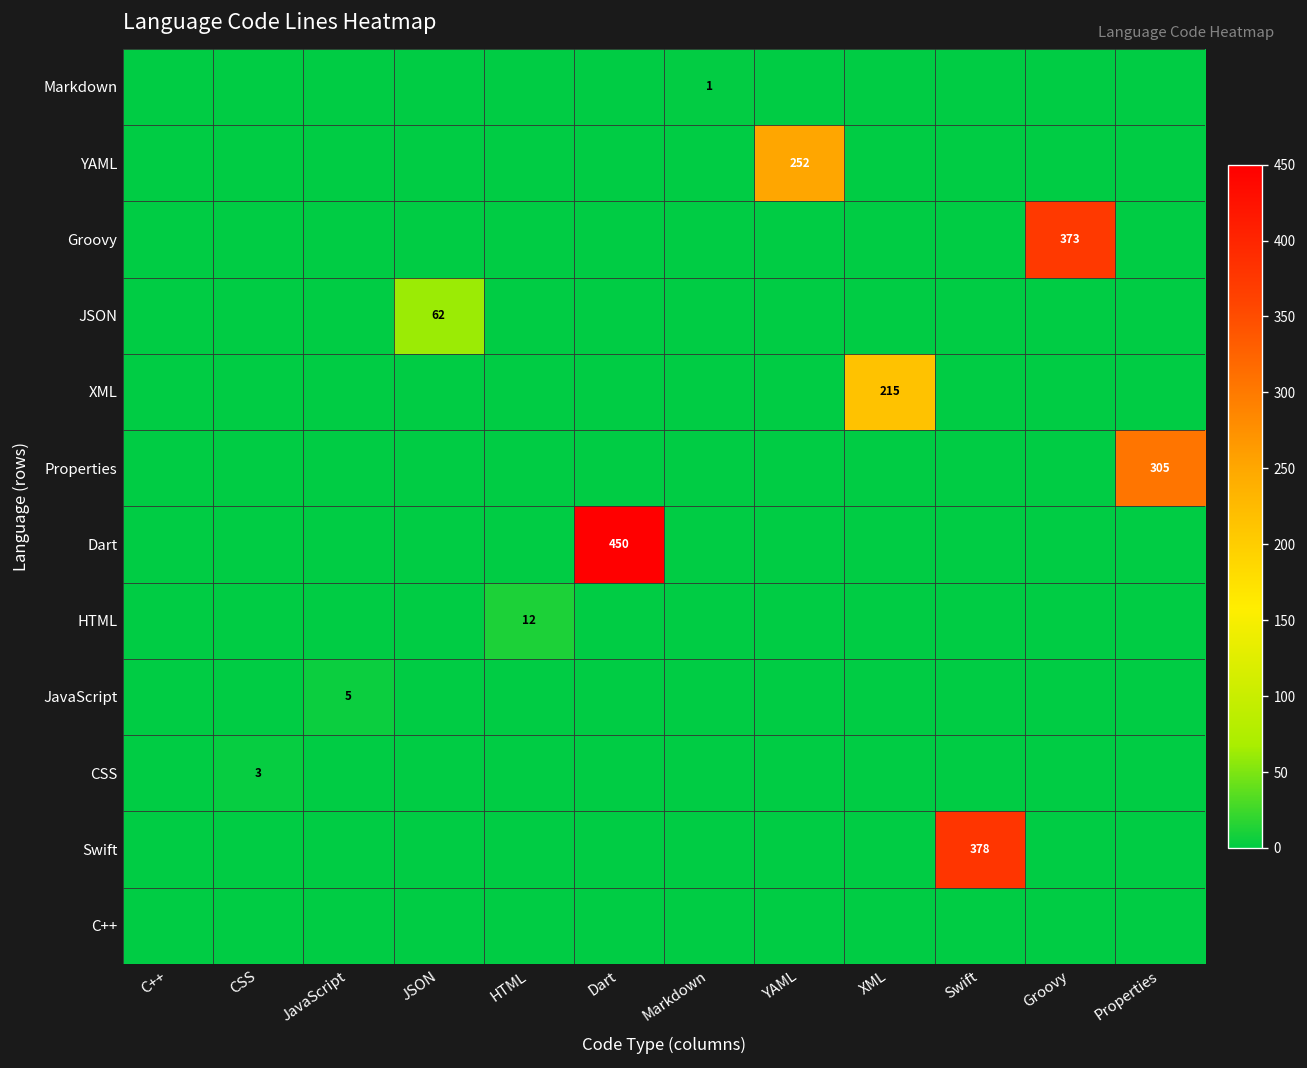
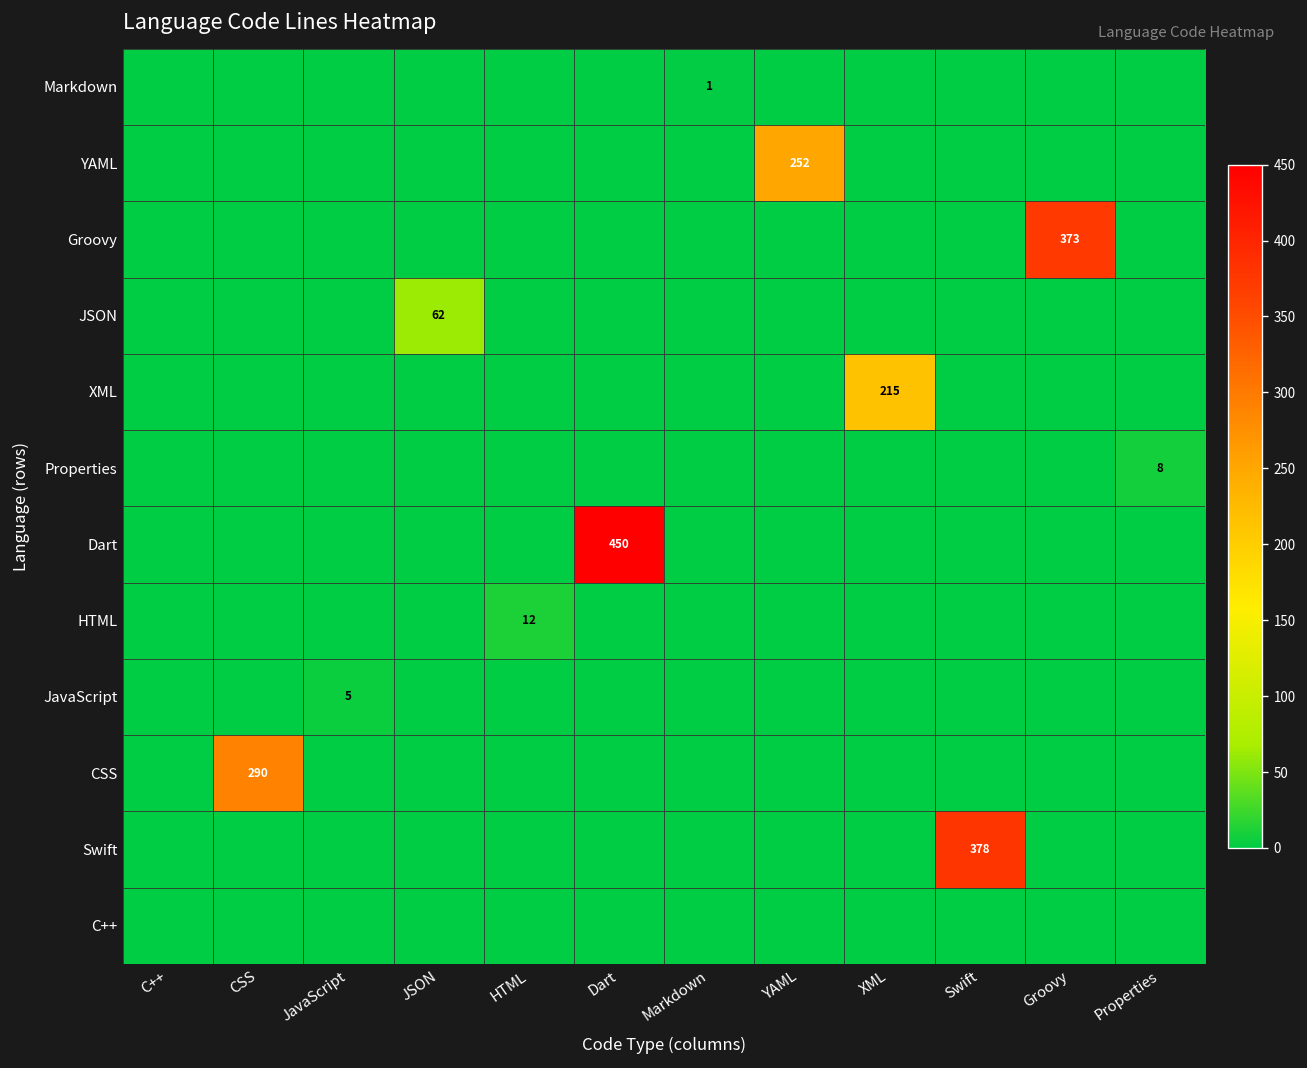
Properties, Properties: 305 -> 8
CSS, CSS: 3 -> 290
